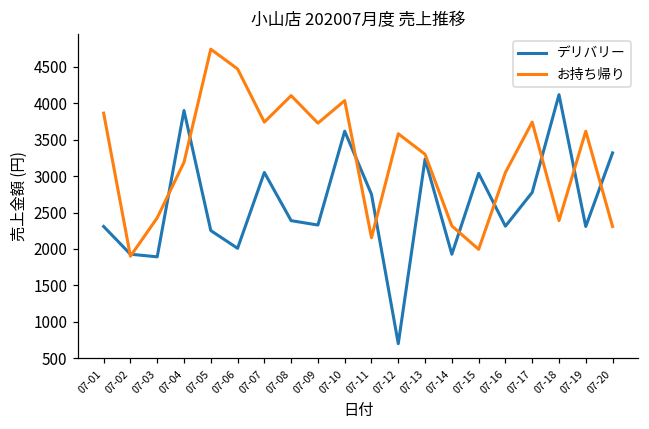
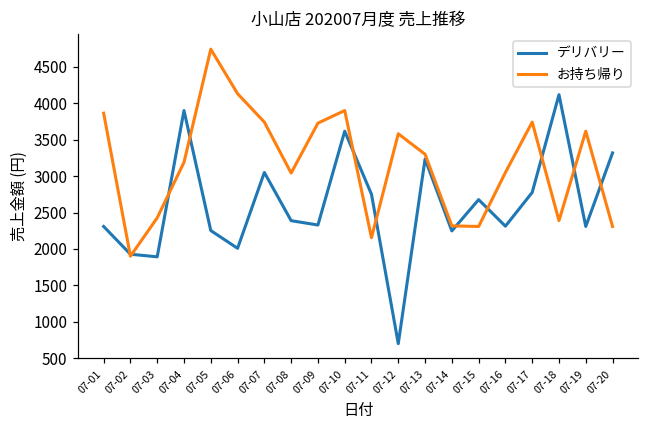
お持ち帰り, 07-06: 4500 -> 4100
お持ち帰り, 07-08: 4100 -> 3000
お持ち帰り, 07-10: 4000 -> 3900
デリバリー, 07-14: 1900 -> 2200
デリバリー, 07-15: 3000 -> 2700
お持ち帰り, 07-15: 2000 -> 2300
